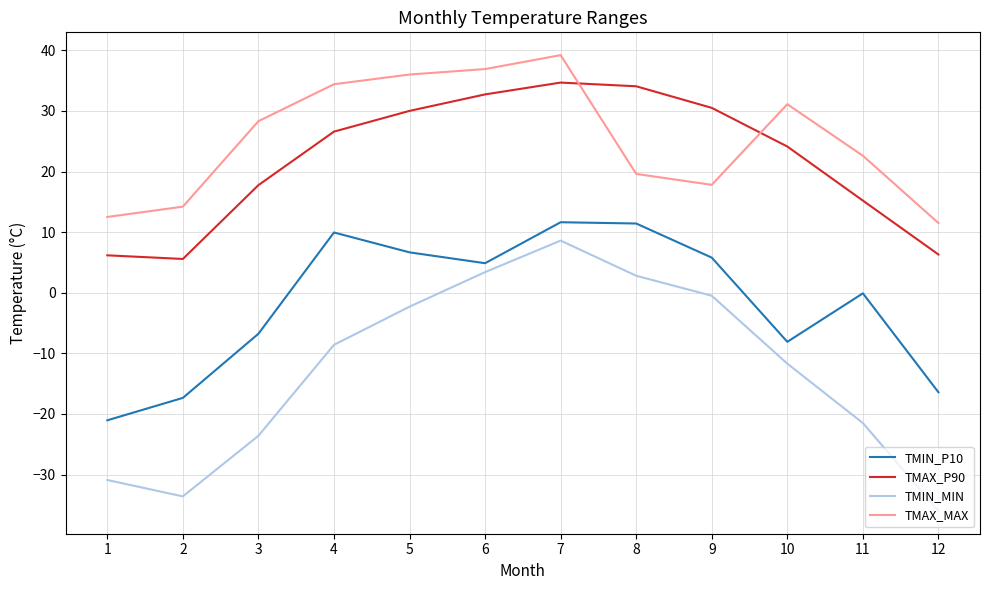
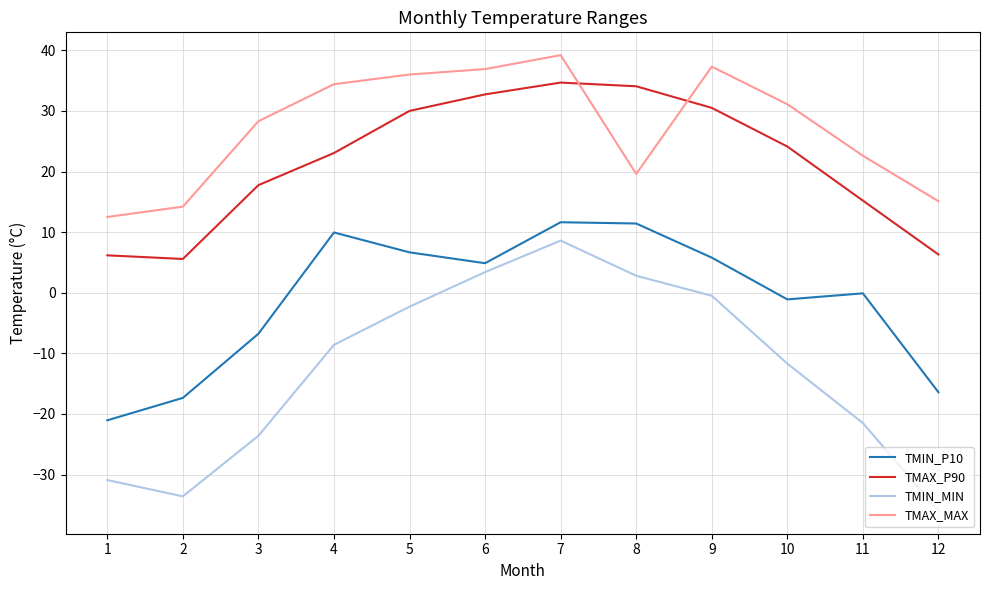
TMAX_P90, 4: 27 -> 23
TMAX_MAX, 9: 18 -> 37
TMIN_P10, 10: -8 -> -1
TMAX_MAX, 12: 12 -> 15
